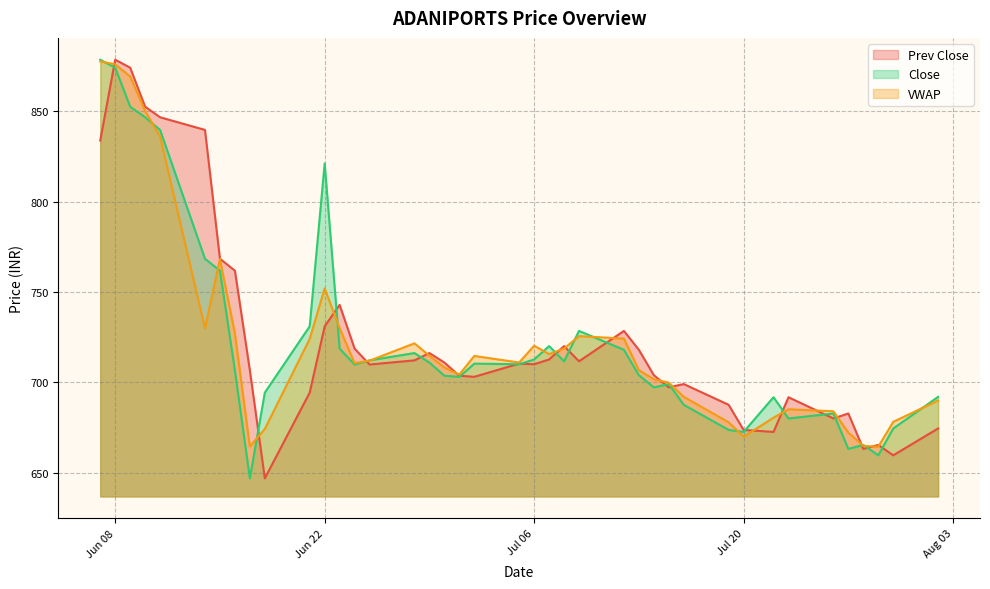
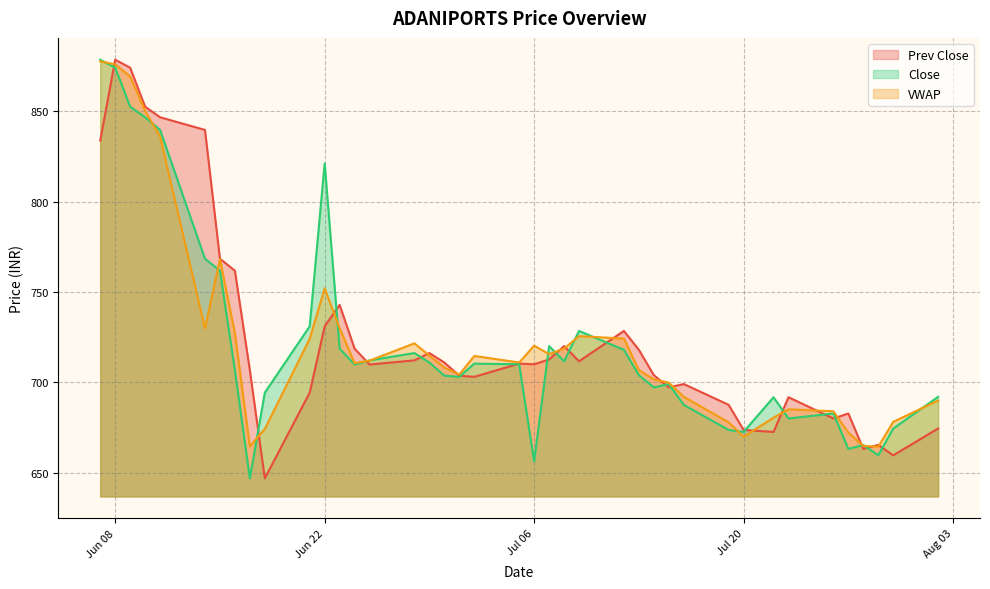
Close, Jul 06: 713 -> 656
